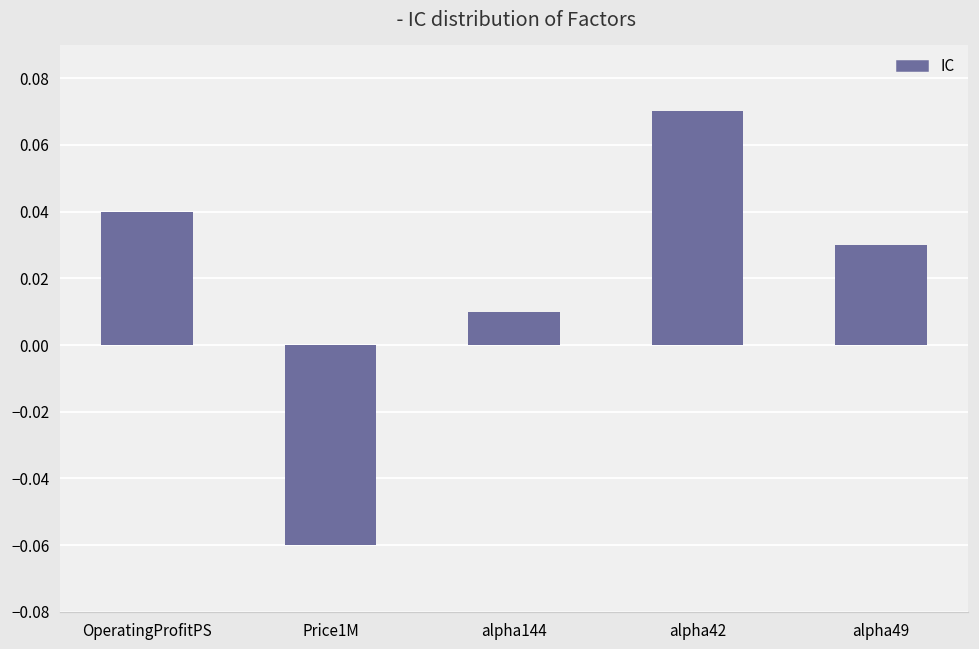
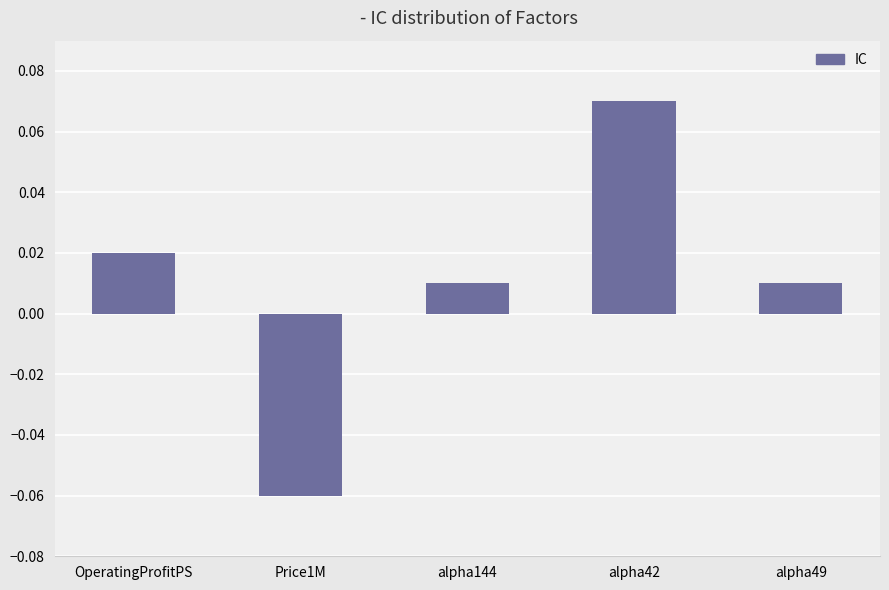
OperatingProfitPS: 0.04 -> 0.02
alpha49: 0.03 -> 0.01
